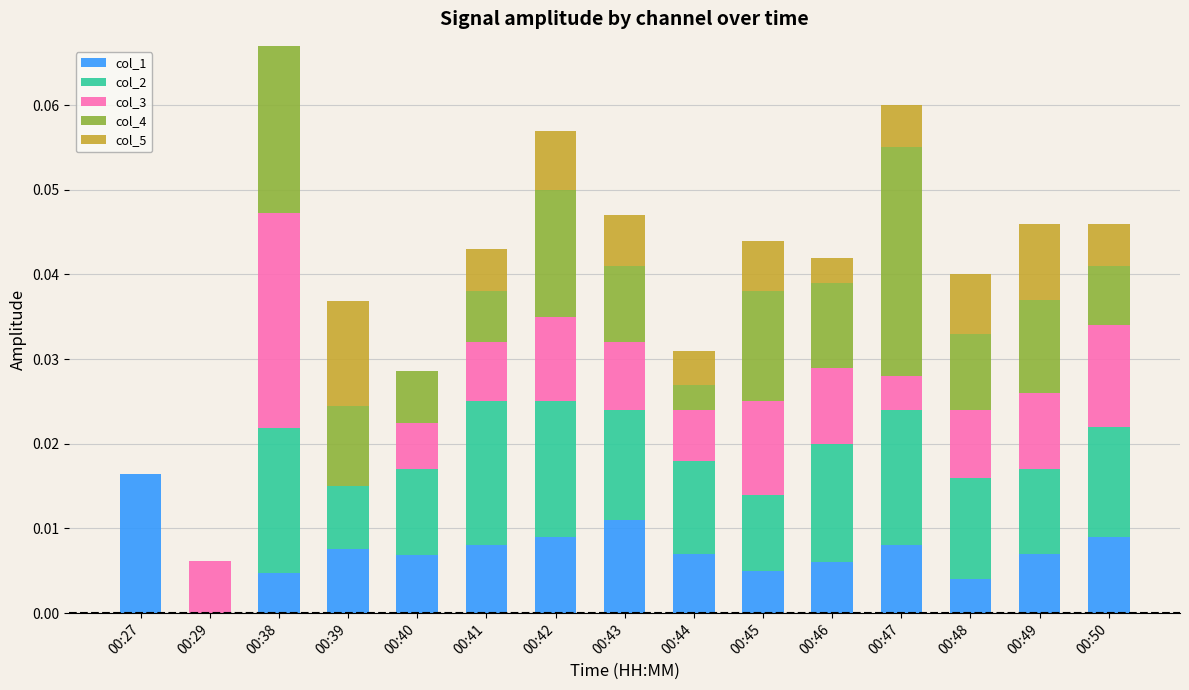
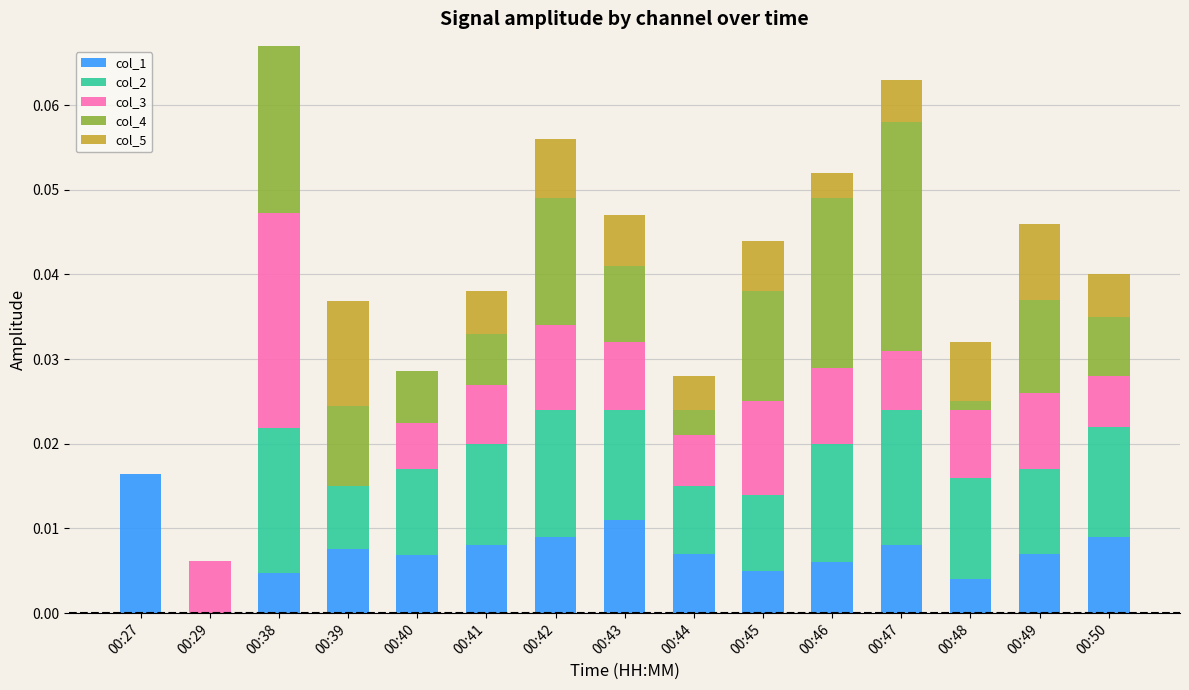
col_2, 00:41: 0.017 -> 0.012
col_2, 00:42: 0.016 -> 0.015
col_2, 00:44: 0.011 -> 0.008
col_4, 00:46: 0.01 -> 0.02
col_3, 00:47: 0.004 -> 0.007
col_4, 00:48: 0.009 -> 0.001
col_3, 00:50: 0.012 -> 0.006
